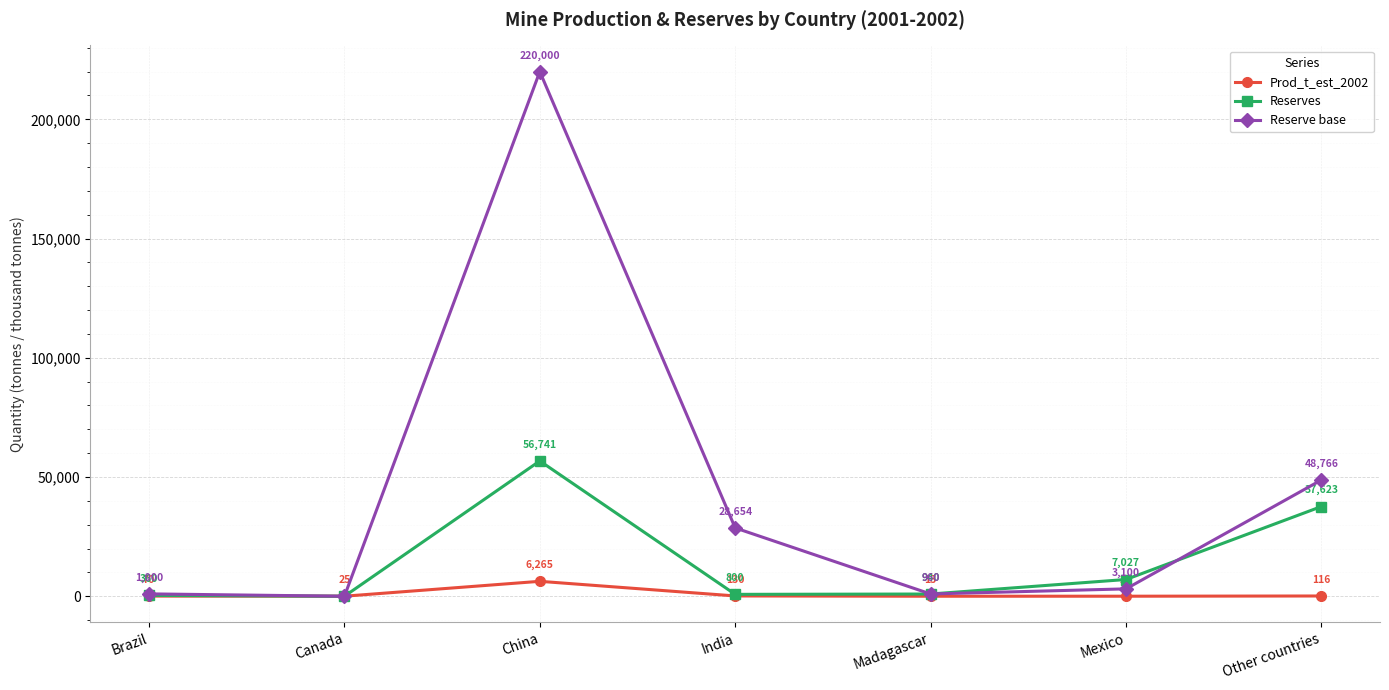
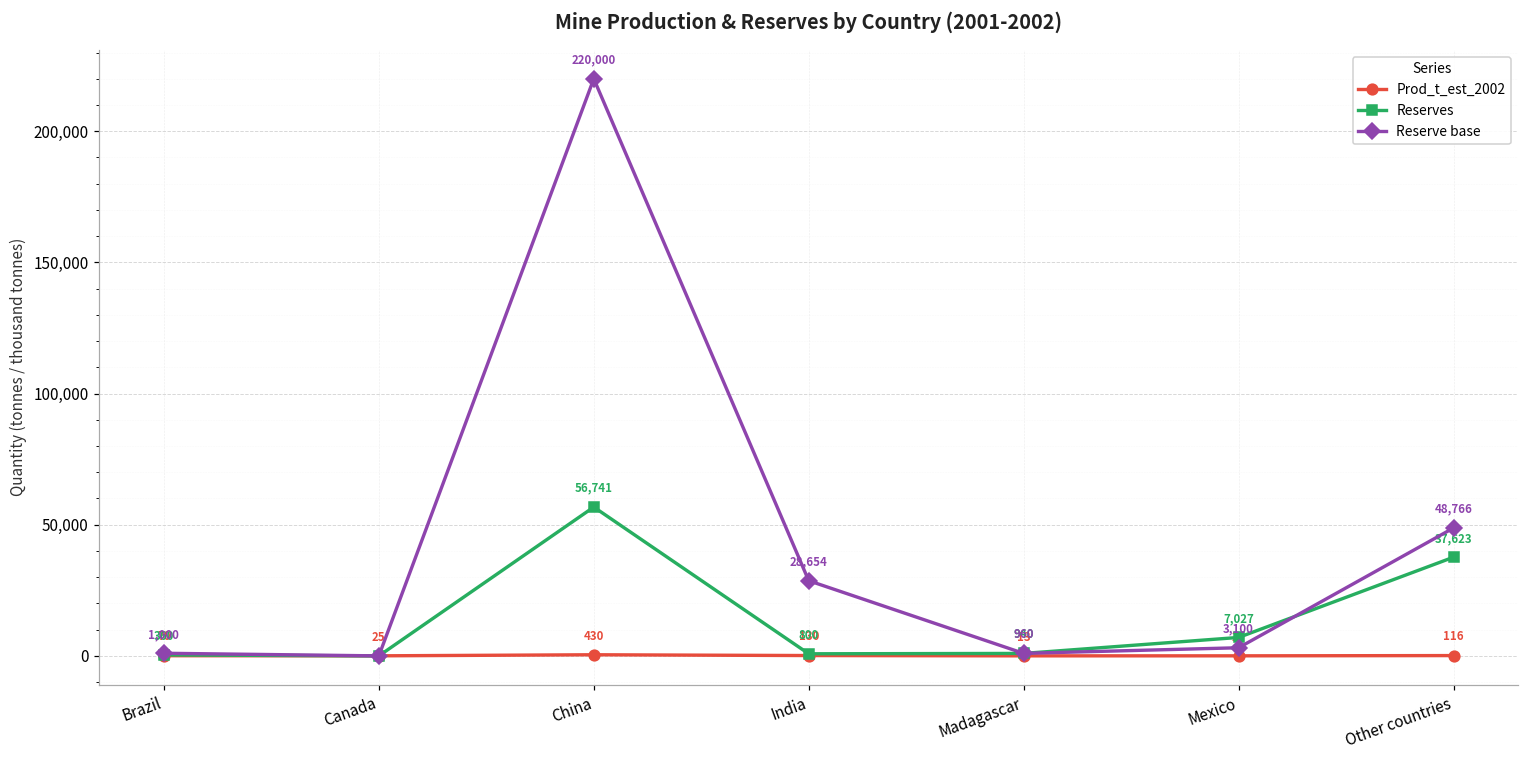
Prod_t_est_2002, China: 6,265 -> 430
